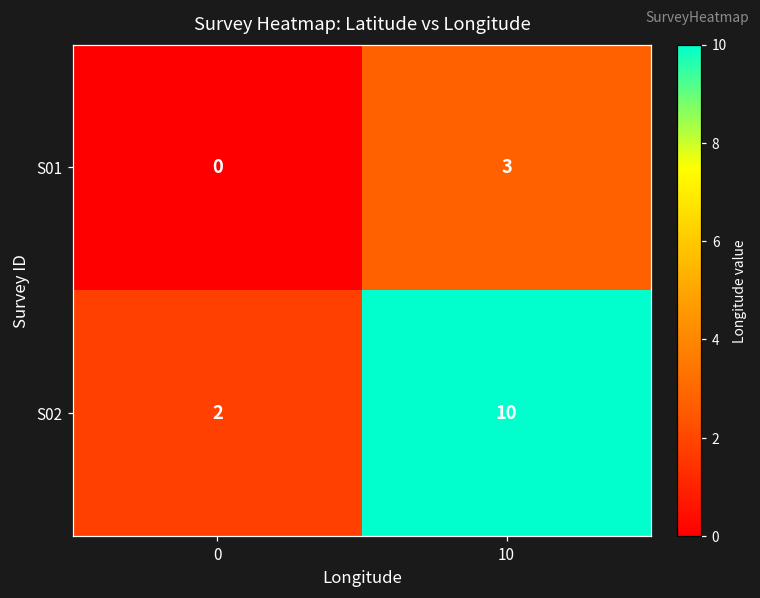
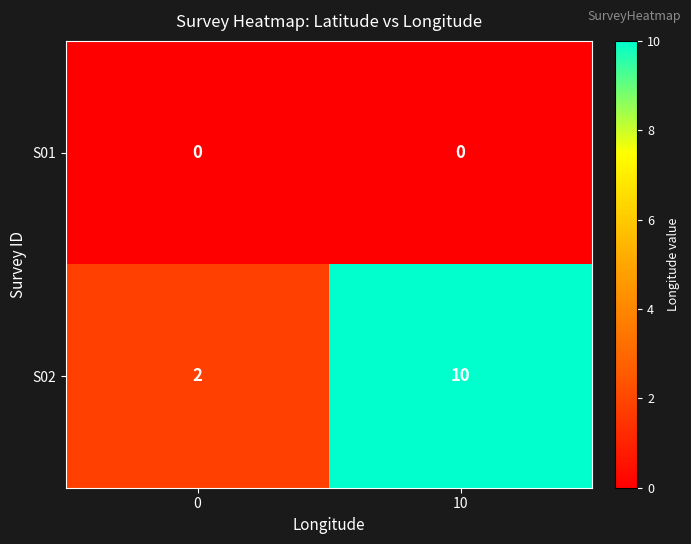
S01, 10: 3 -> 0
